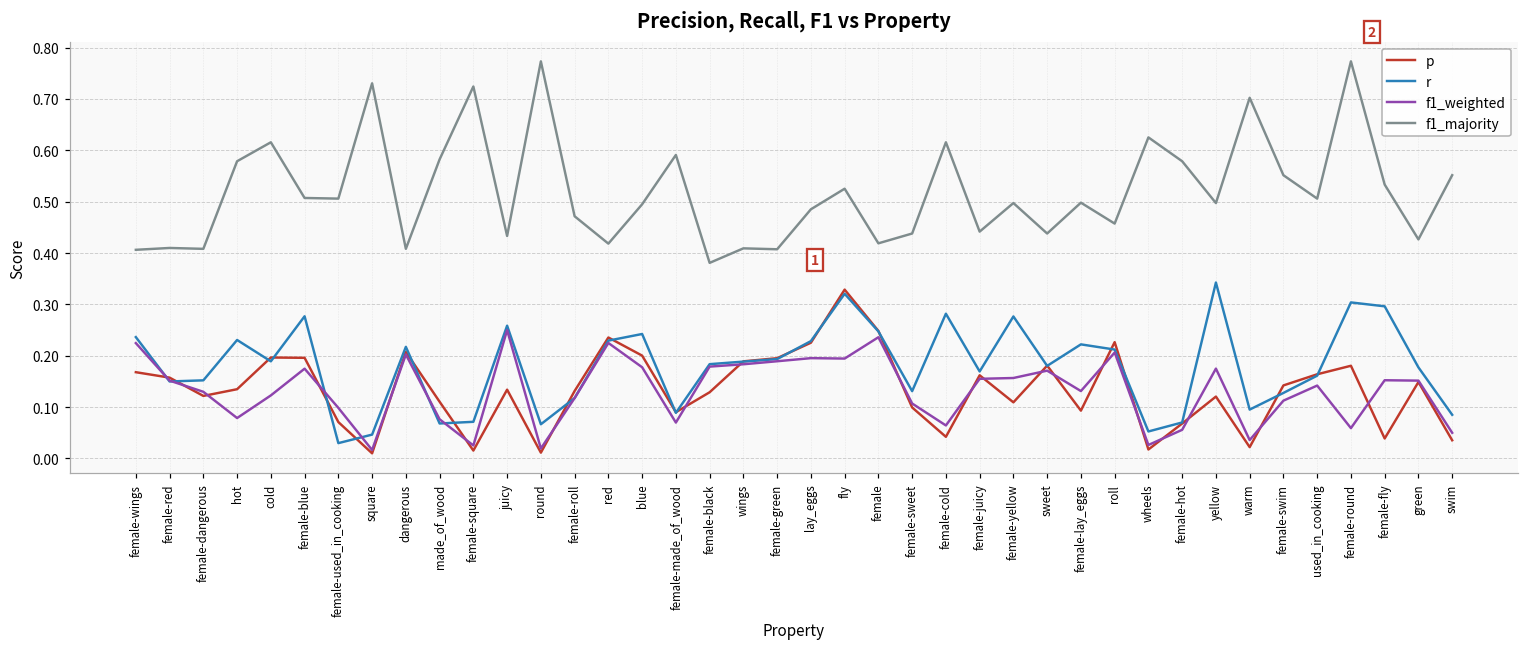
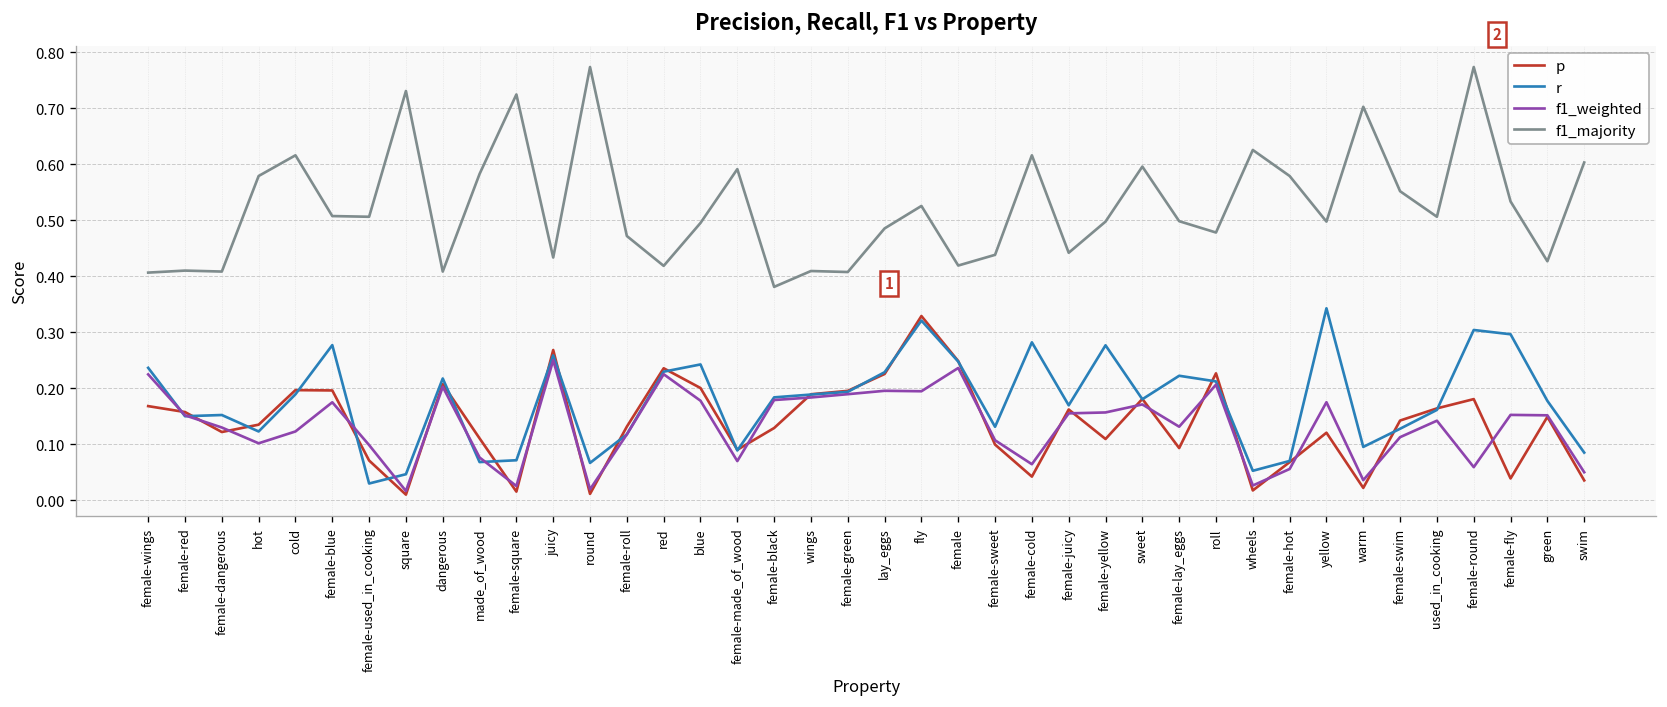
r, hot: 0.23 -> 0.12
f1_weighted, hot: 0.08 -> 0.10
p, juicy: 0.13 -> 0.27
f1_majority, sweet: 0.44 -> 0.60
f1_majority, roll: 0.46 -> 0.48
f1_majority, swim: 0.55 -> 0.60
